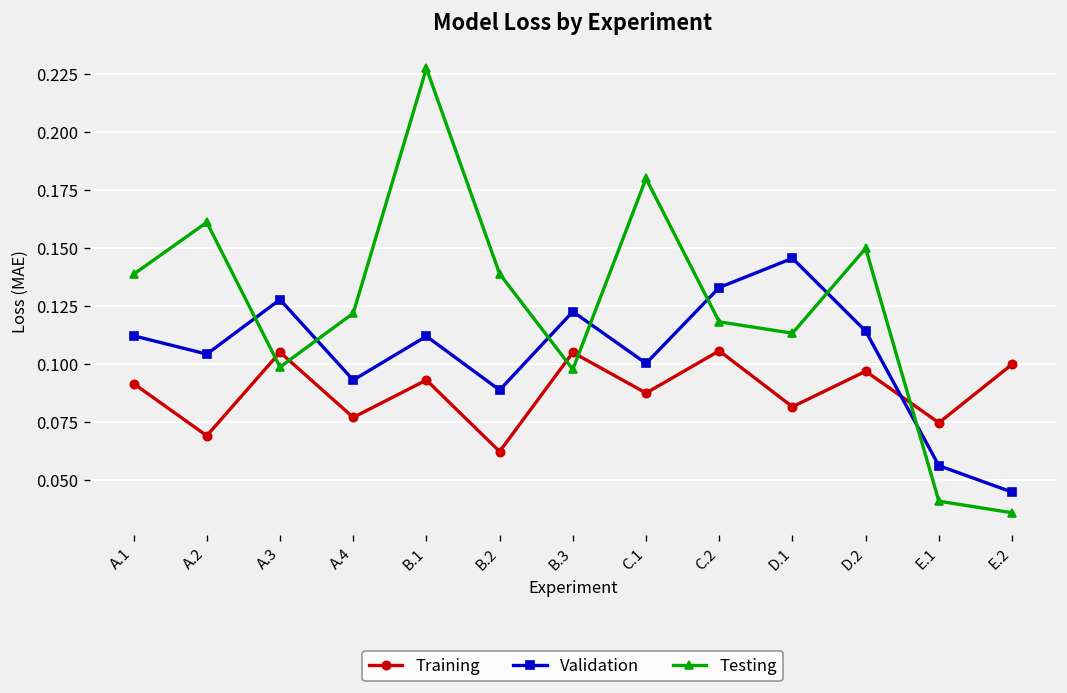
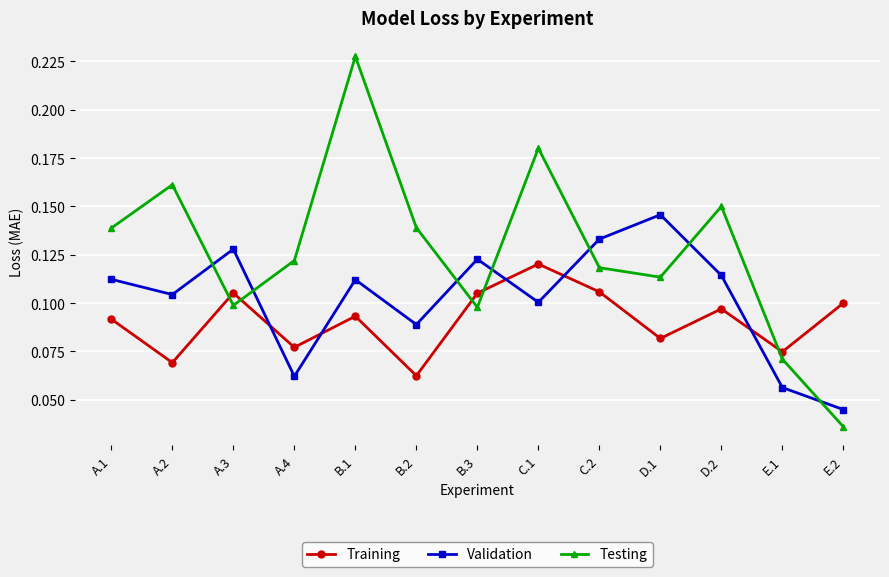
Validation, A.4: 0.093 -> 0.062
Training, C.1: 0.088 -> 0.120
Testing, E.1: 0.041 -> 0.071
